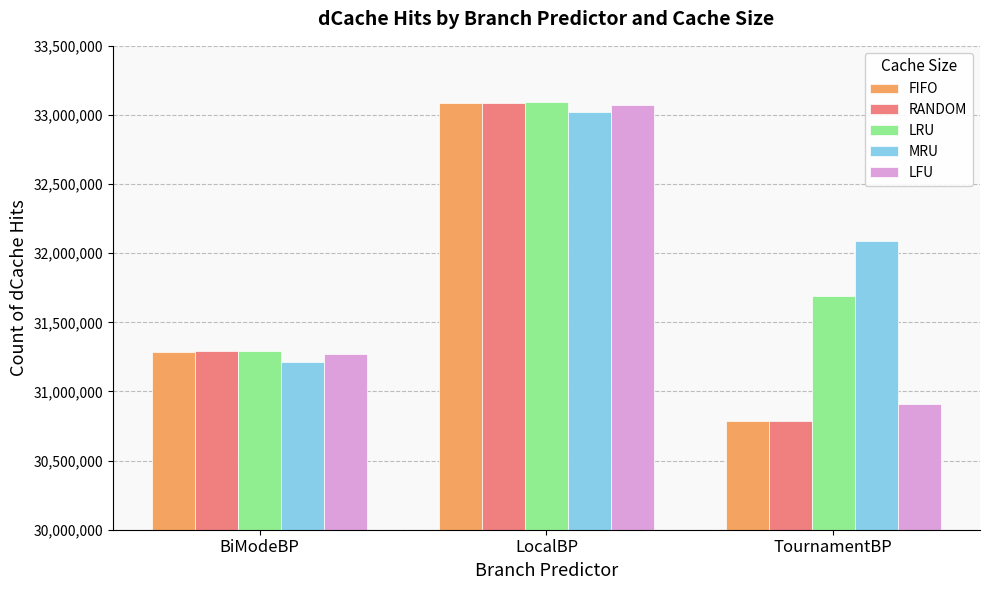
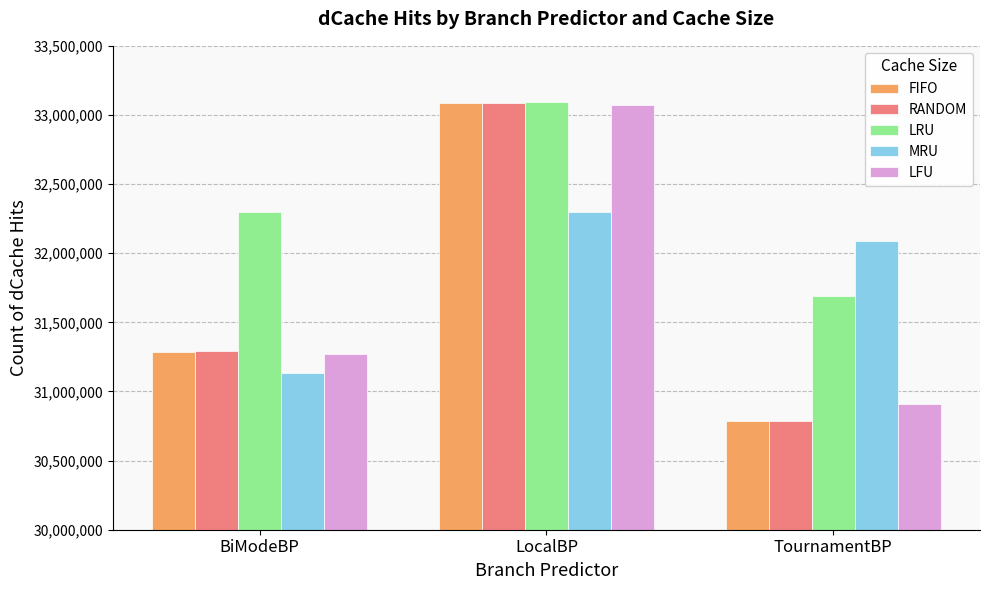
LRU, BiModeBP: 31,290,000 -> 32,300,000
MRU, BiModeBP: 31,210,000 -> 31,130,000
MRU, LocalBP: 33,020,000 -> 32,300,000
